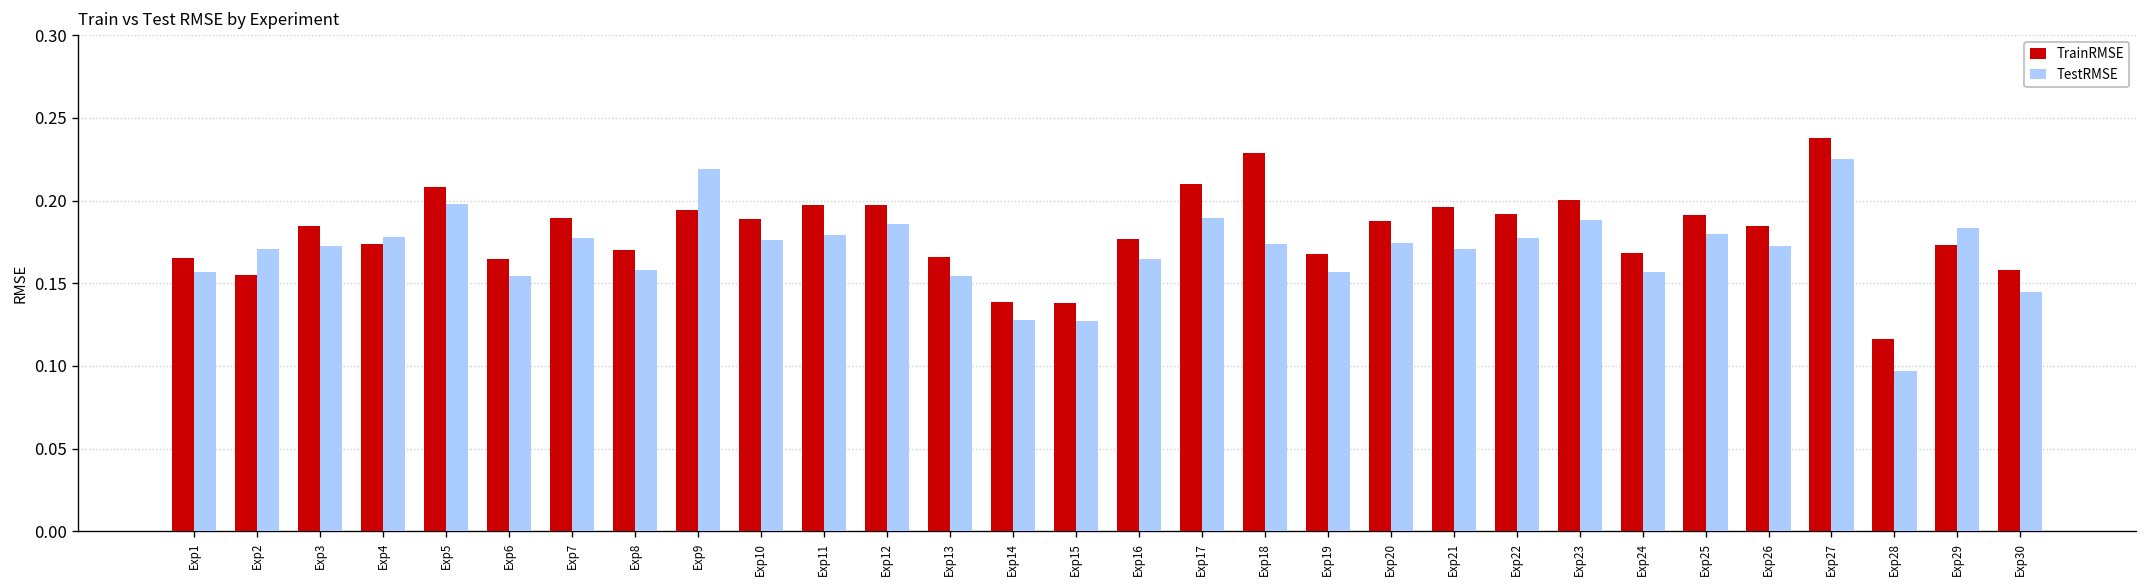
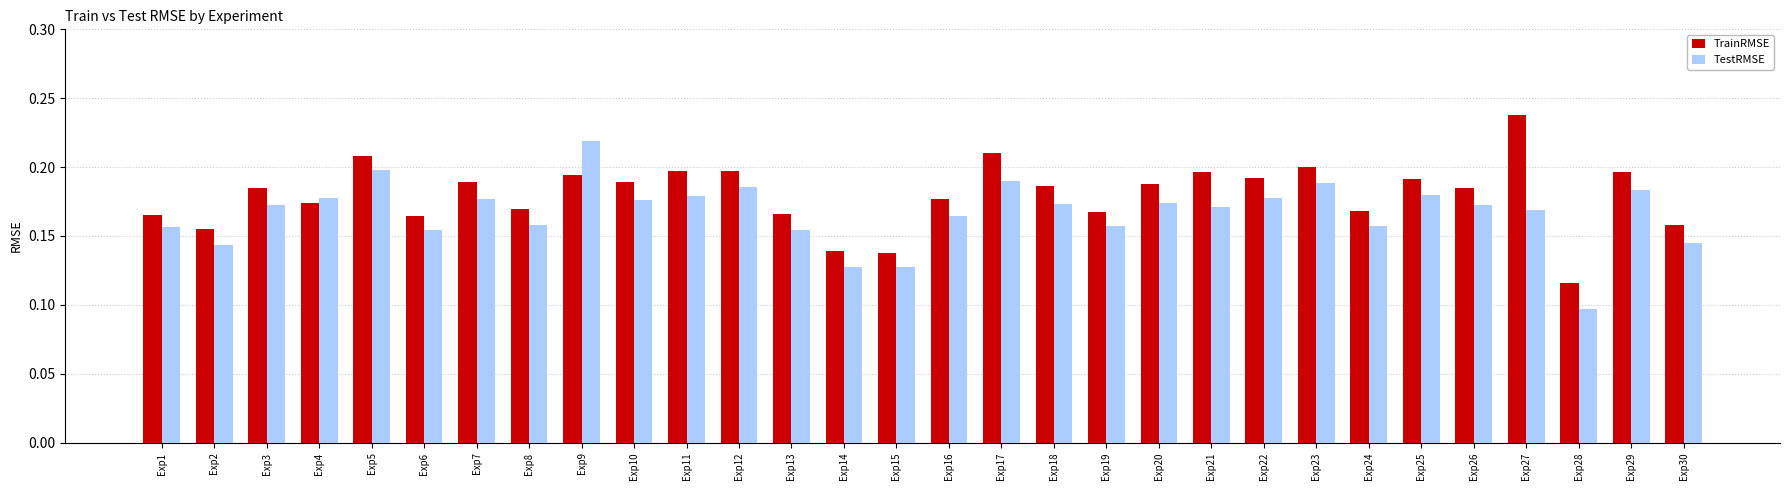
TestRMSE, Exp2: 0.171 -> 0.143
TrainRMSE, Exp18: 0.229 -> 0.186
TestRMSE, Exp27: 0.225 -> 0.169
TrainRMSE, Exp29: 0.173 -> 0.197
